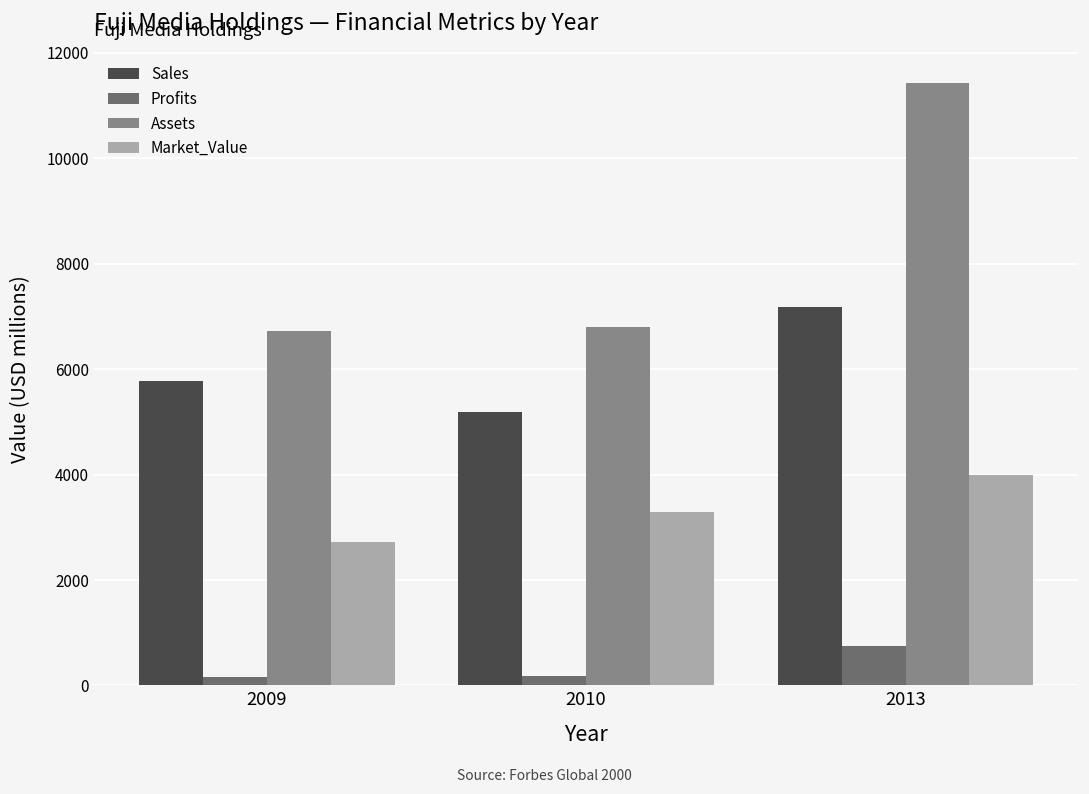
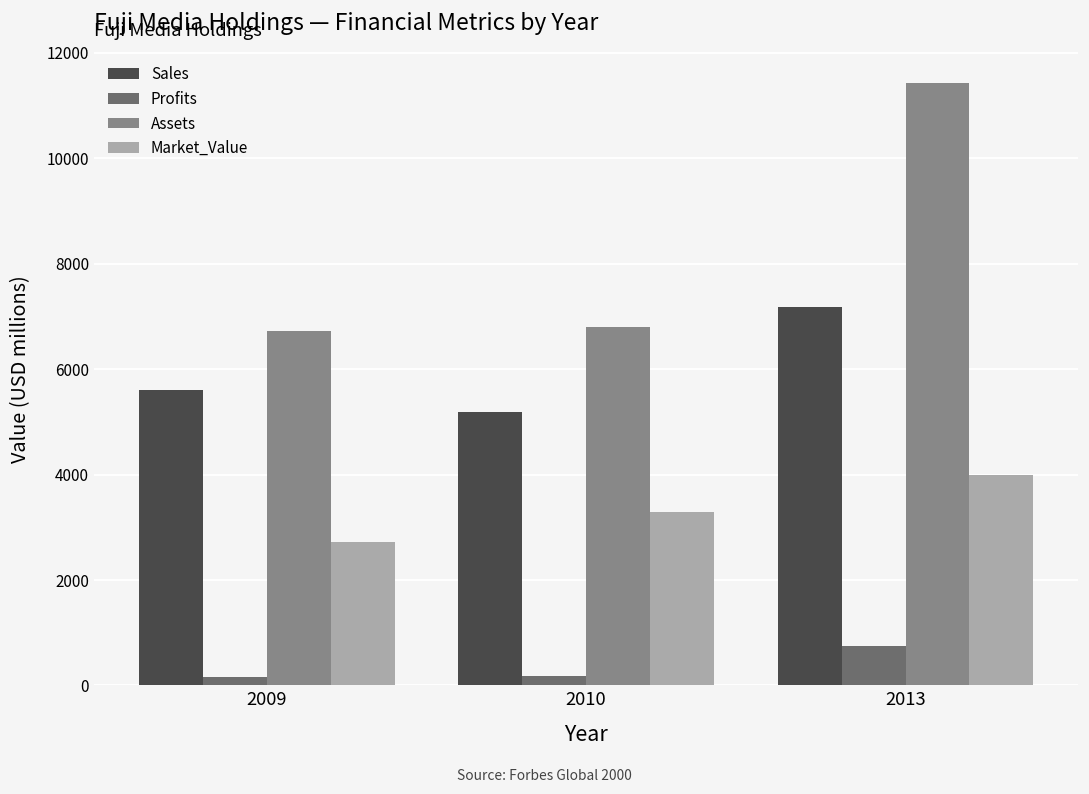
Sales, 2009: 5800 -> 5600
